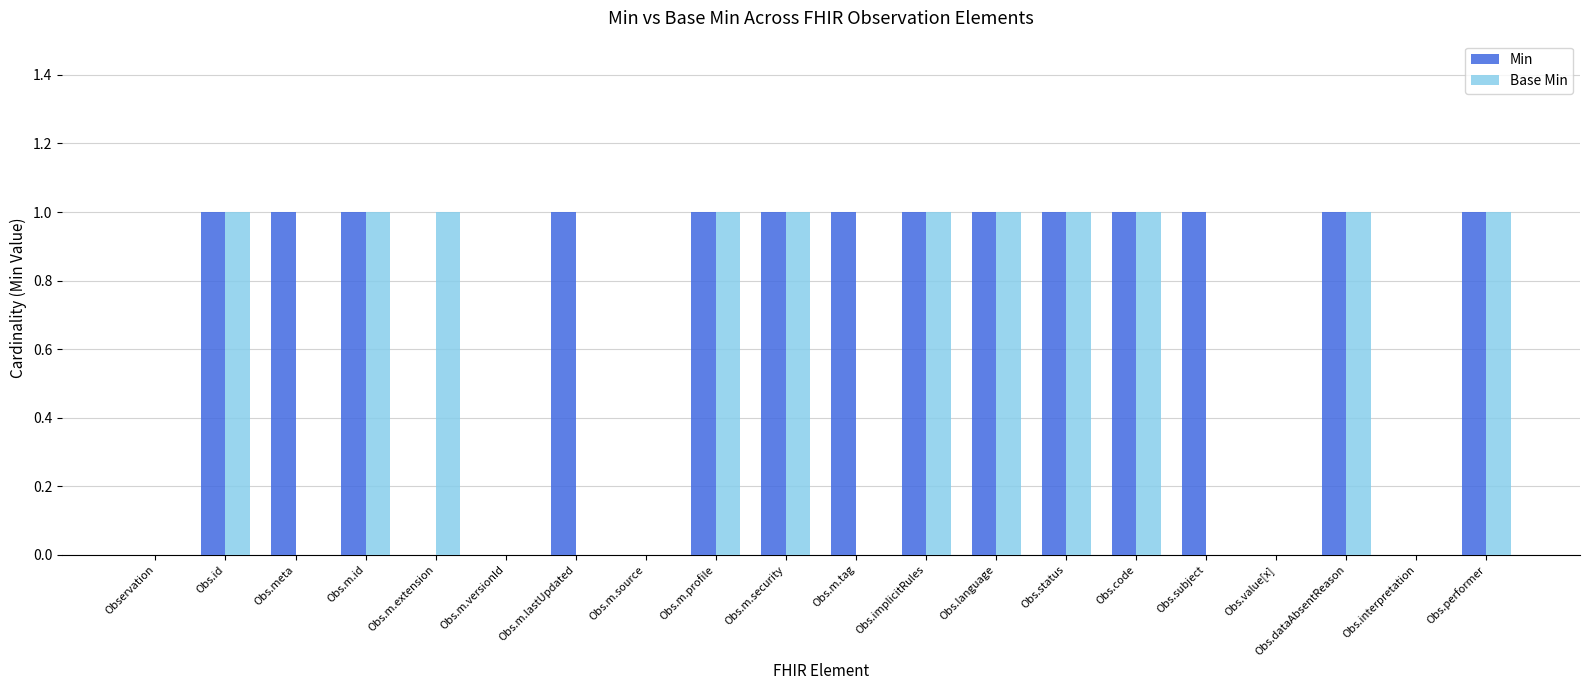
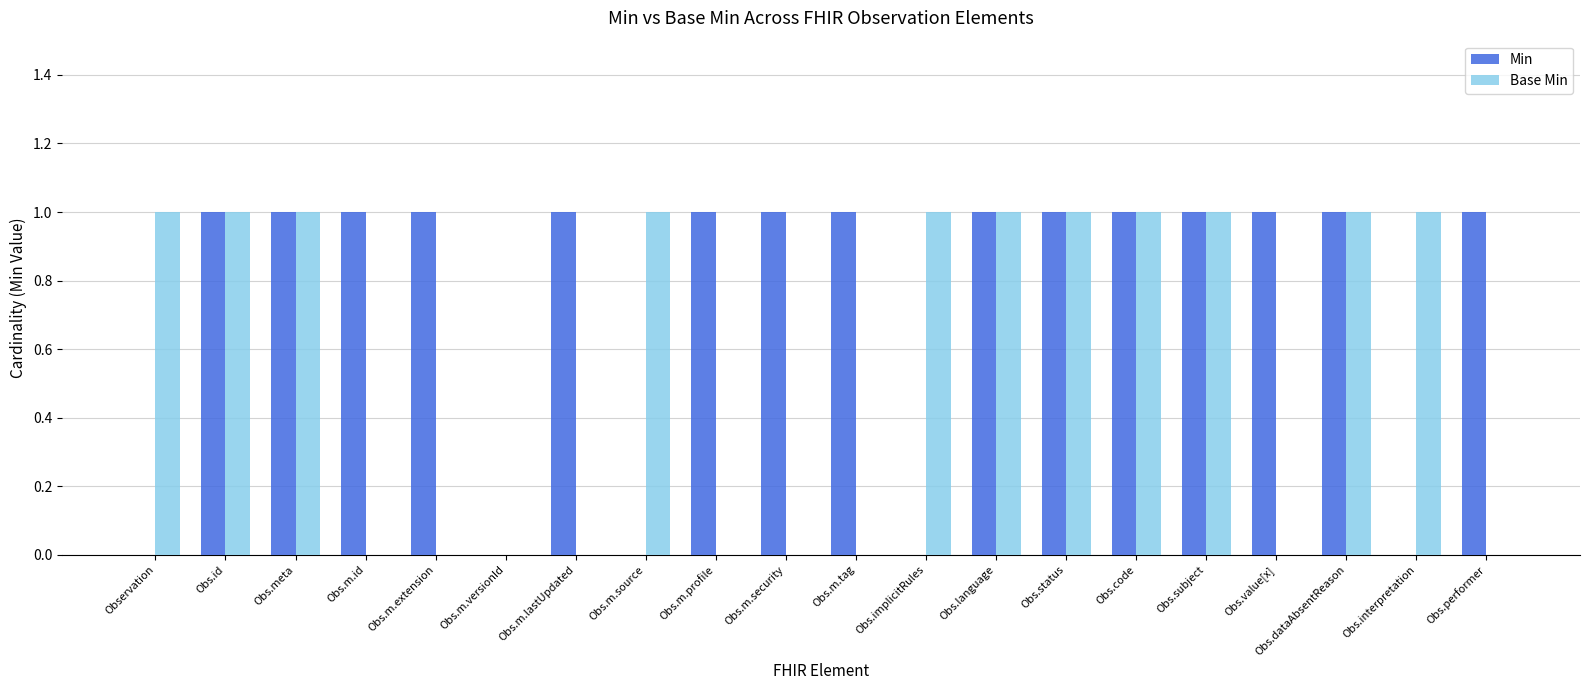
Base Min, Observation: 0 -> 1
Base Min, Obs.meta: 0 -> 1
Base Min, Obs.m.id: 1 -> 0
Min, Obs.m.extension: 0 -> 1
Base Min, Obs.m.extension: 1 -> 0
Base Min, Obs.m.source: 0 -> 1
Base Min, Obs.m.profile: 1 -> 0
Base Min, Obs.m.security: 1 -> 0
Min, Obs.implicitRules: 1 -> 0
Base Min, Obs.subject: 0 -> 1
Min, Obs.value[x]: 0 -> 1
Base Min, Obs.interpretation: 0 -> 1
Base Min, Obs.performer: 1 -> 0
